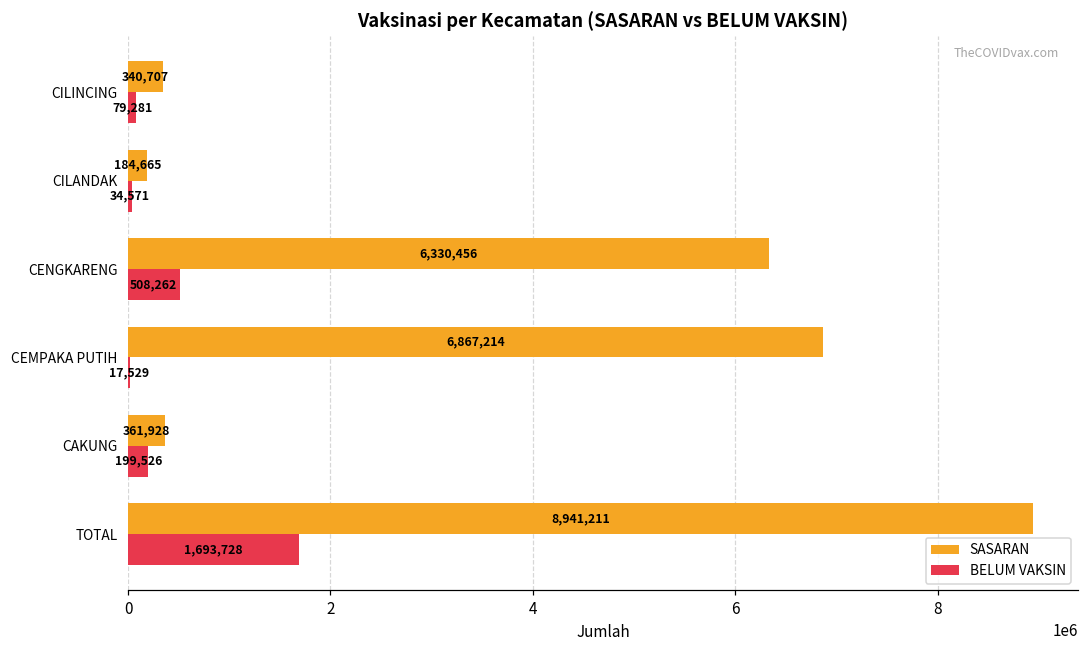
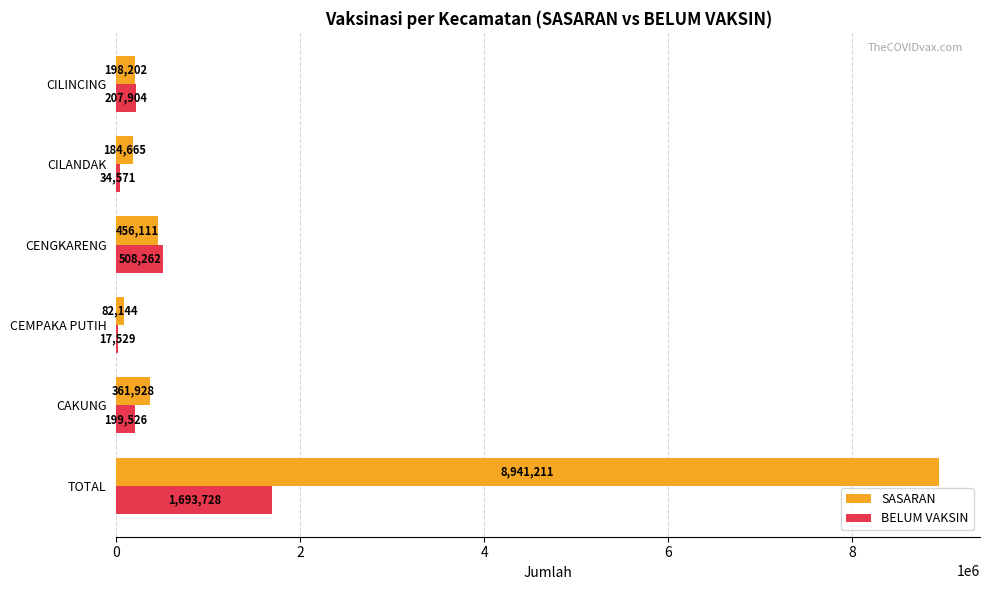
SASARAN, CILINCING: 340,707 -> 198,202
BELUM VAKSIN, CILINCING: 79,281 -> 207,904
SASARAN, CENGKARENG: 6,330,456 -> 456,111
SASARAN, CEMPAKA PUTIH: 6,867,214 -> 82,144
